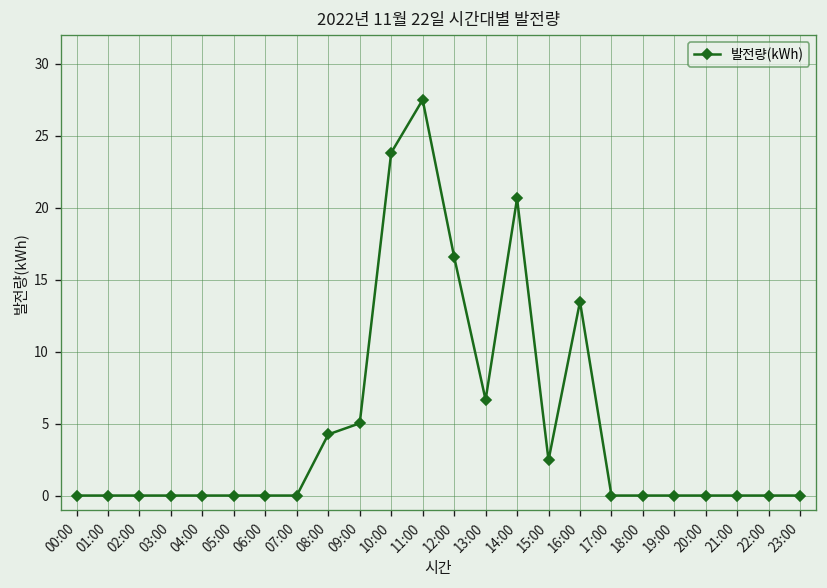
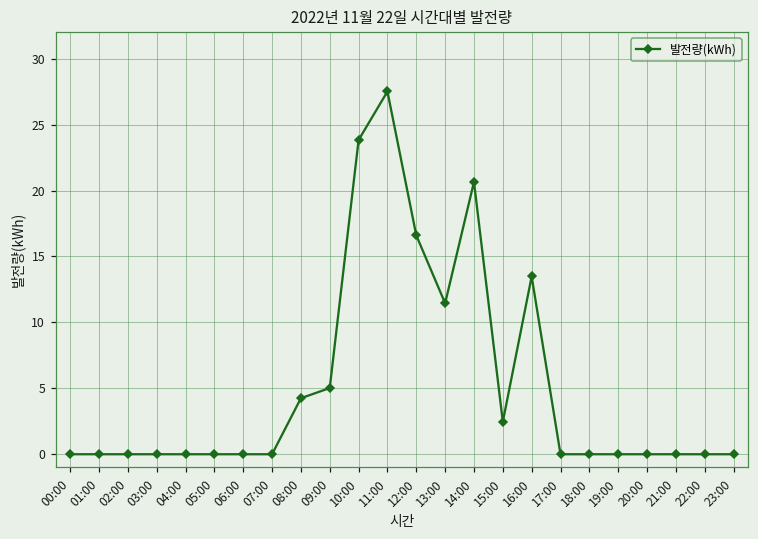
13:00: 6.7 -> 11.5
